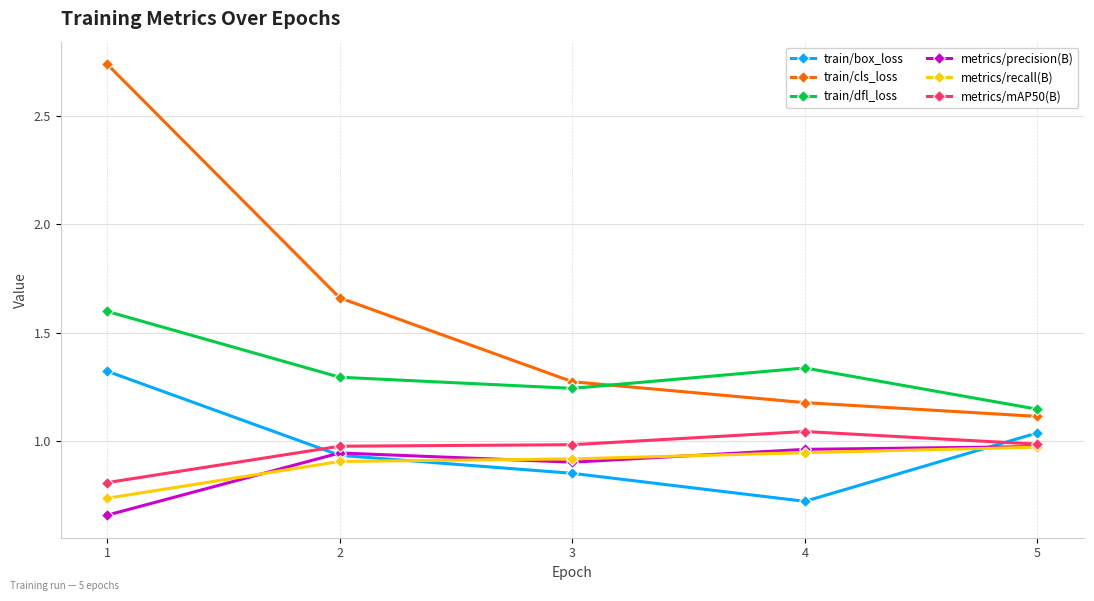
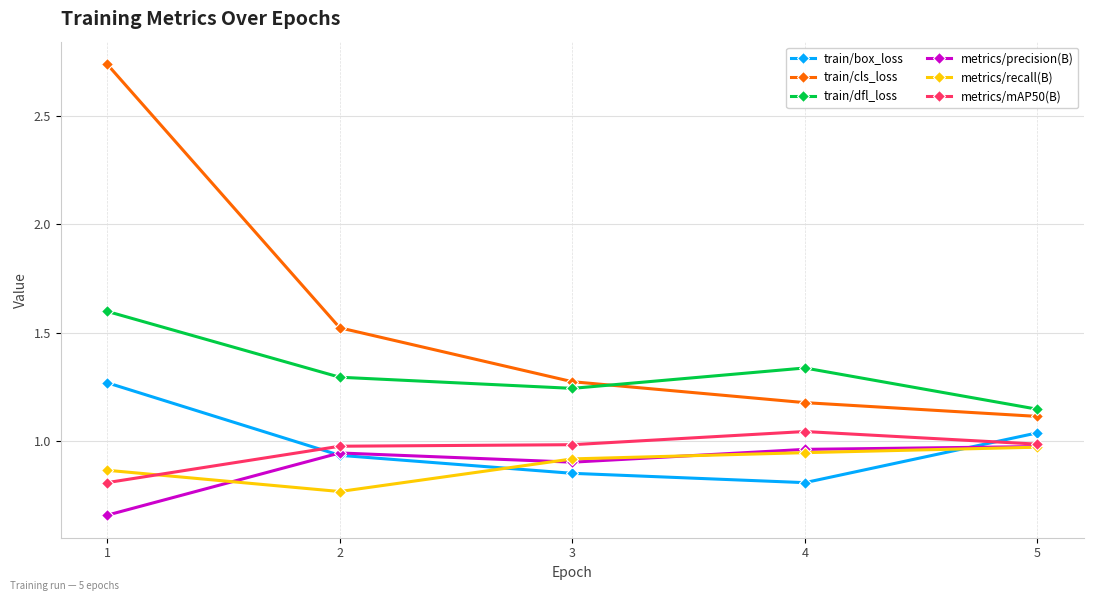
train/box_loss, 1: 1.32 -> 1.27
metrics/recall(B), 1: 0.74 -> 0.87
train/cls_loss, 2: 1.66 -> 1.52
metrics/recall(B), 2: 0.91 -> 0.77
train/box_loss, 4: 0.72 -> 0.81
